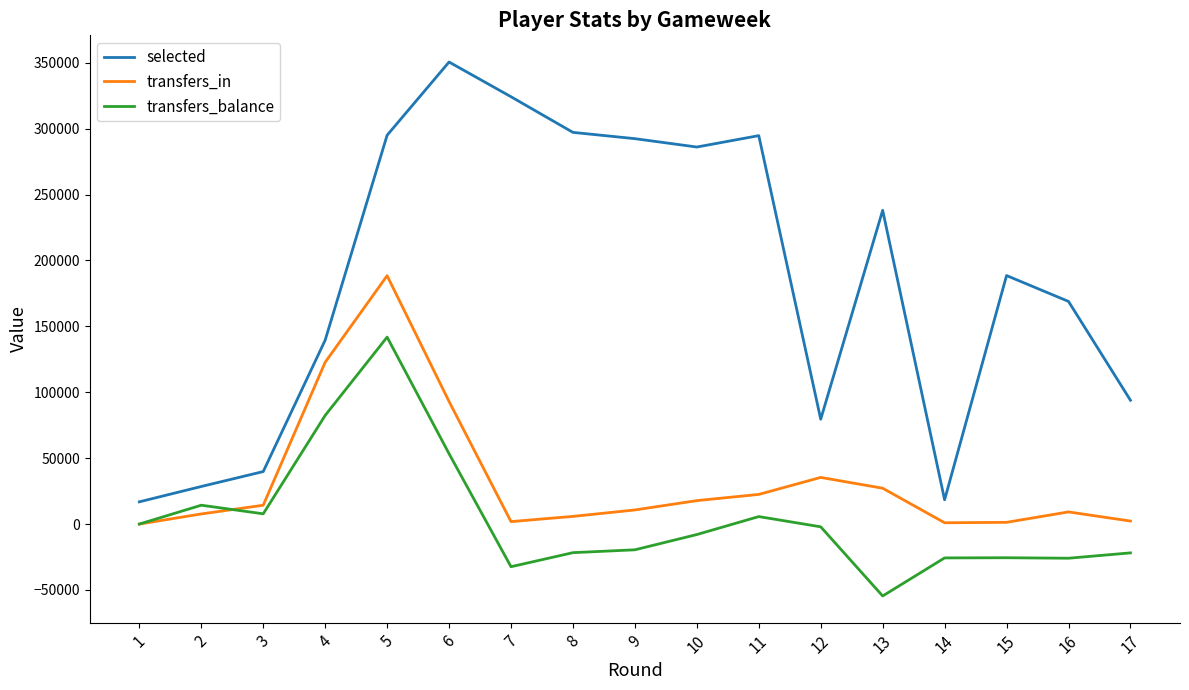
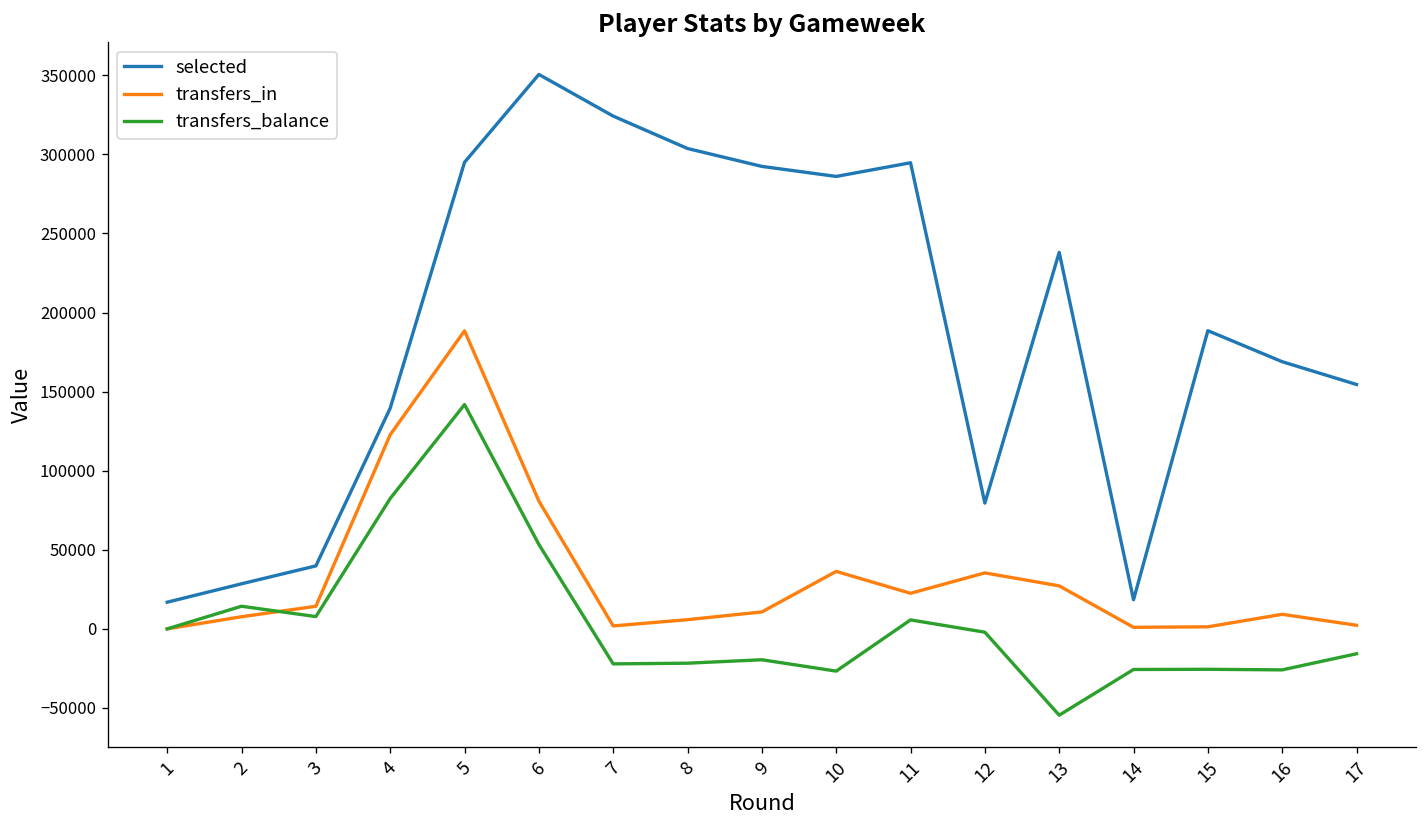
transfers_in, 6: 93000 -> 81000
transfers_balance, 7: -32000 -> -22000
selected, 8: 297000 -> 304000
transfers_in, 10: 18000 -> 36000
transfers_balance, 10: -8000 -> -27000
selected, 17: 94000 -> 154000
transfers_balance, 17: -22000 -> -16000
